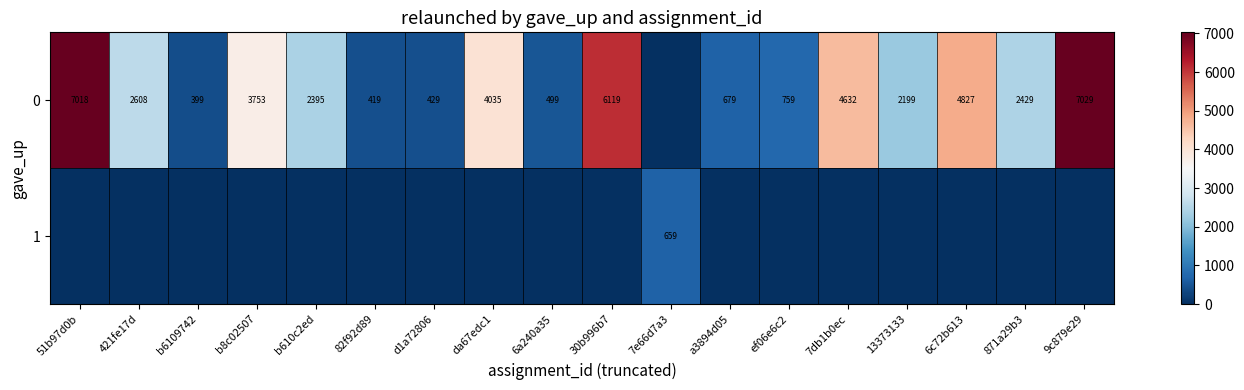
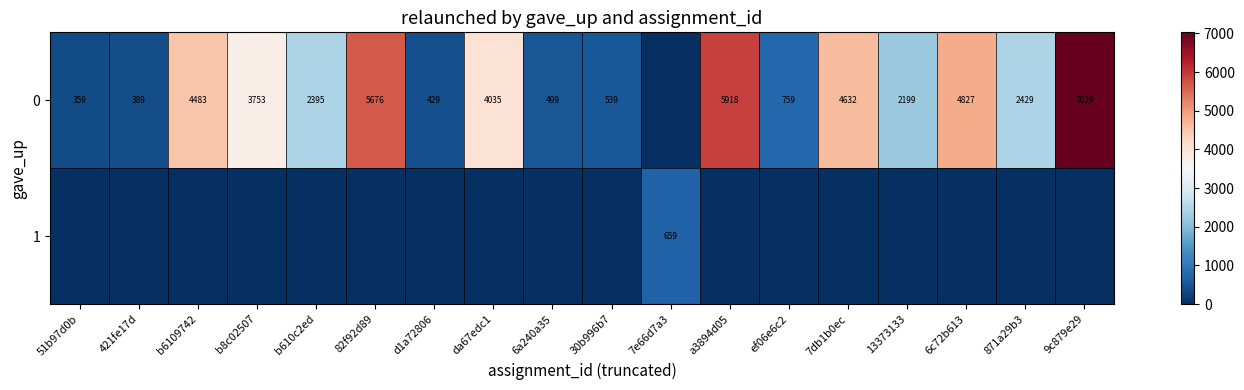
0, 51b97d0b: 7018 -> 359
0, 421fe17d: 2608 -> 389
0, b6109742: 399 -> 4483
0, 82f92d89: 419 -> 5676
0, 30b996b7: 6119 -> 539
0, a3894d05: 679 -> 5918
